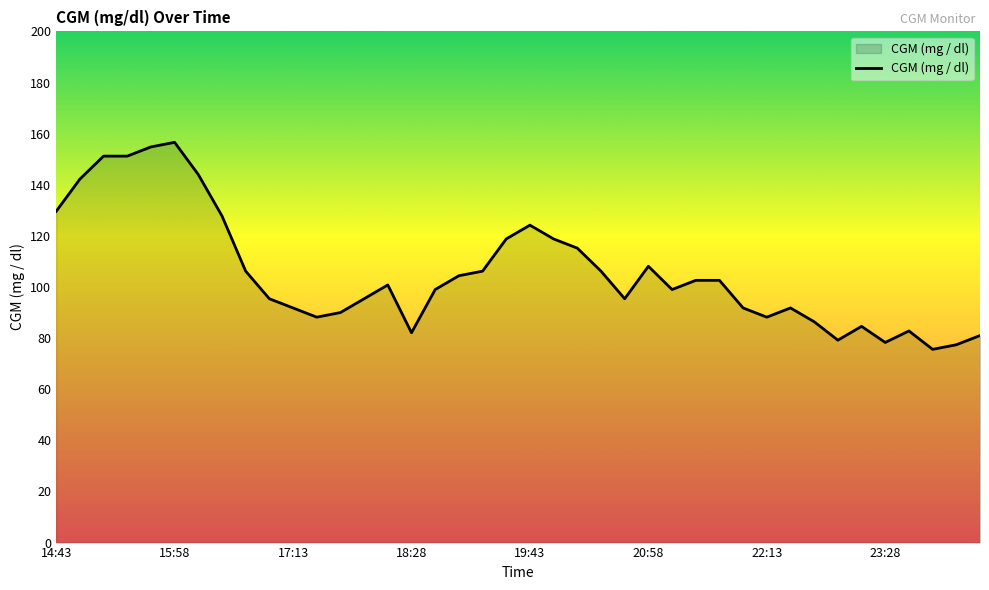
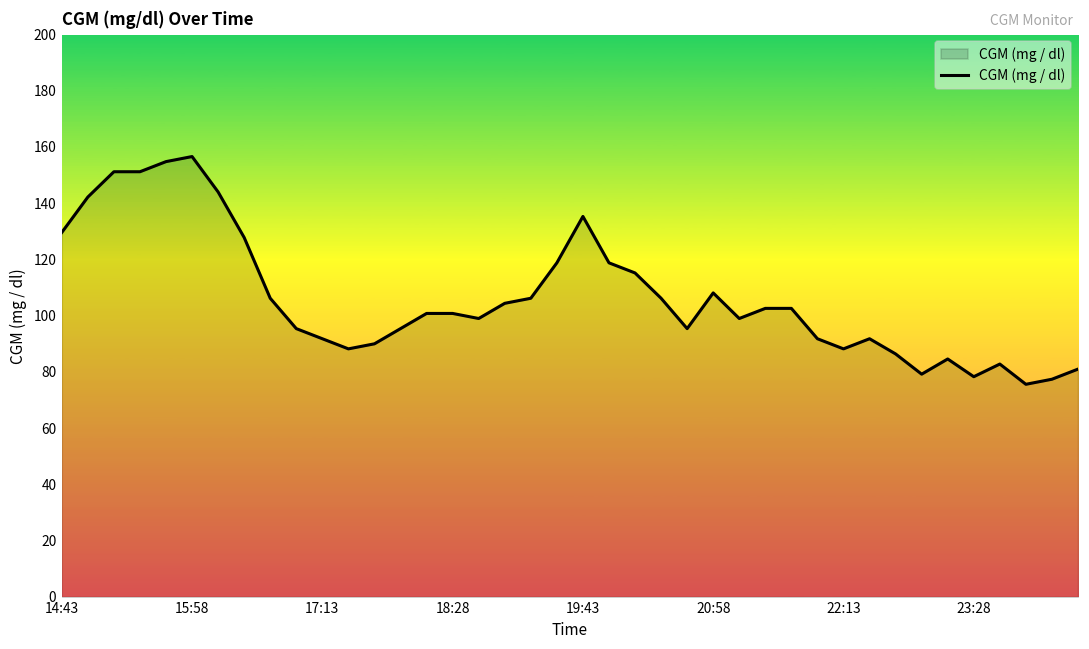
18:28: 82 -> 101
19:43: 124 -> 135
